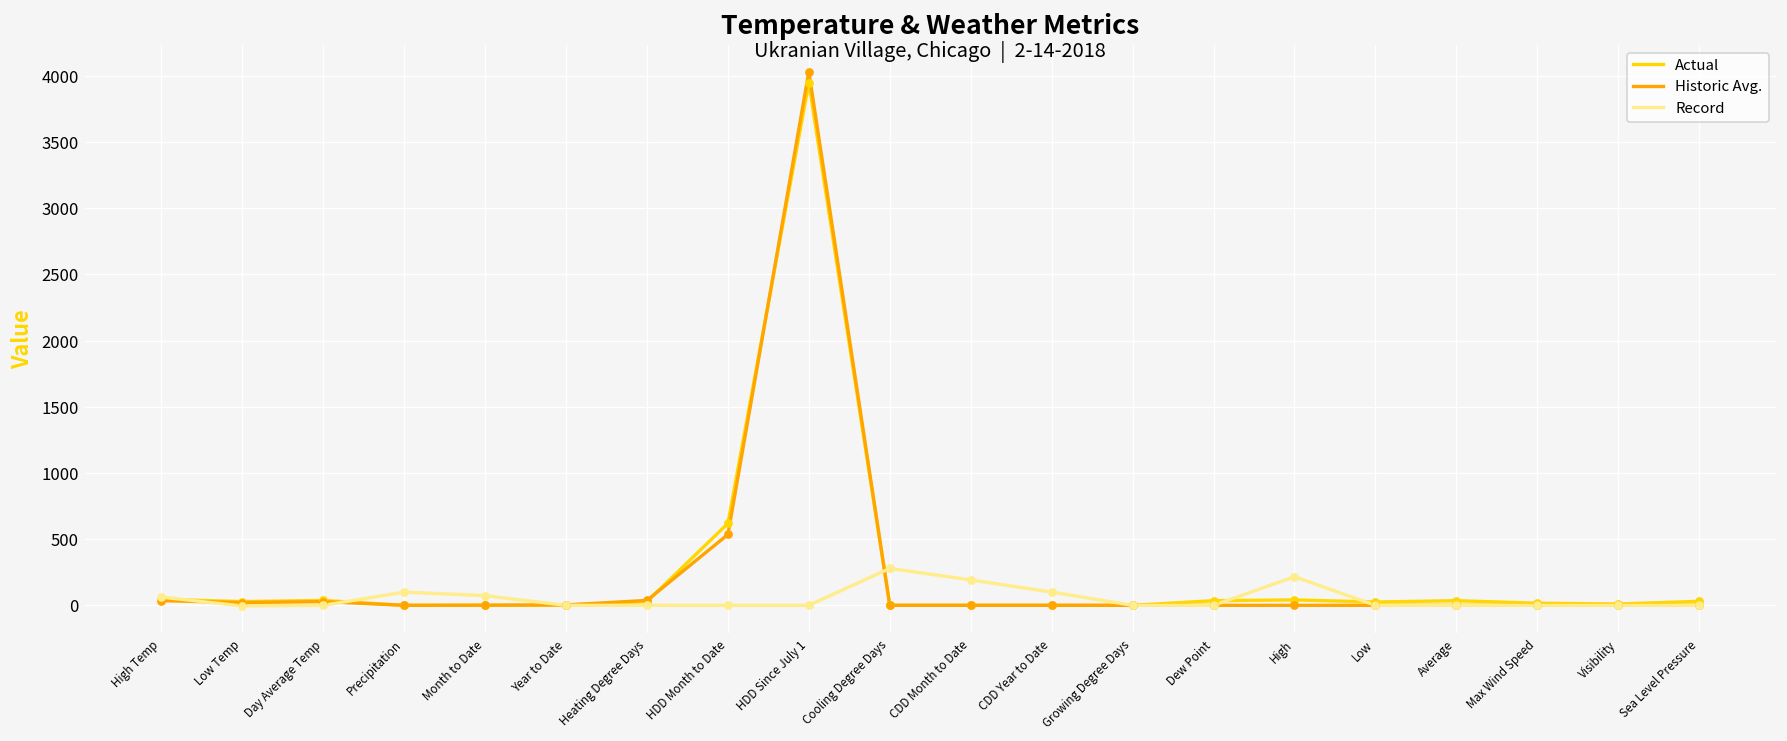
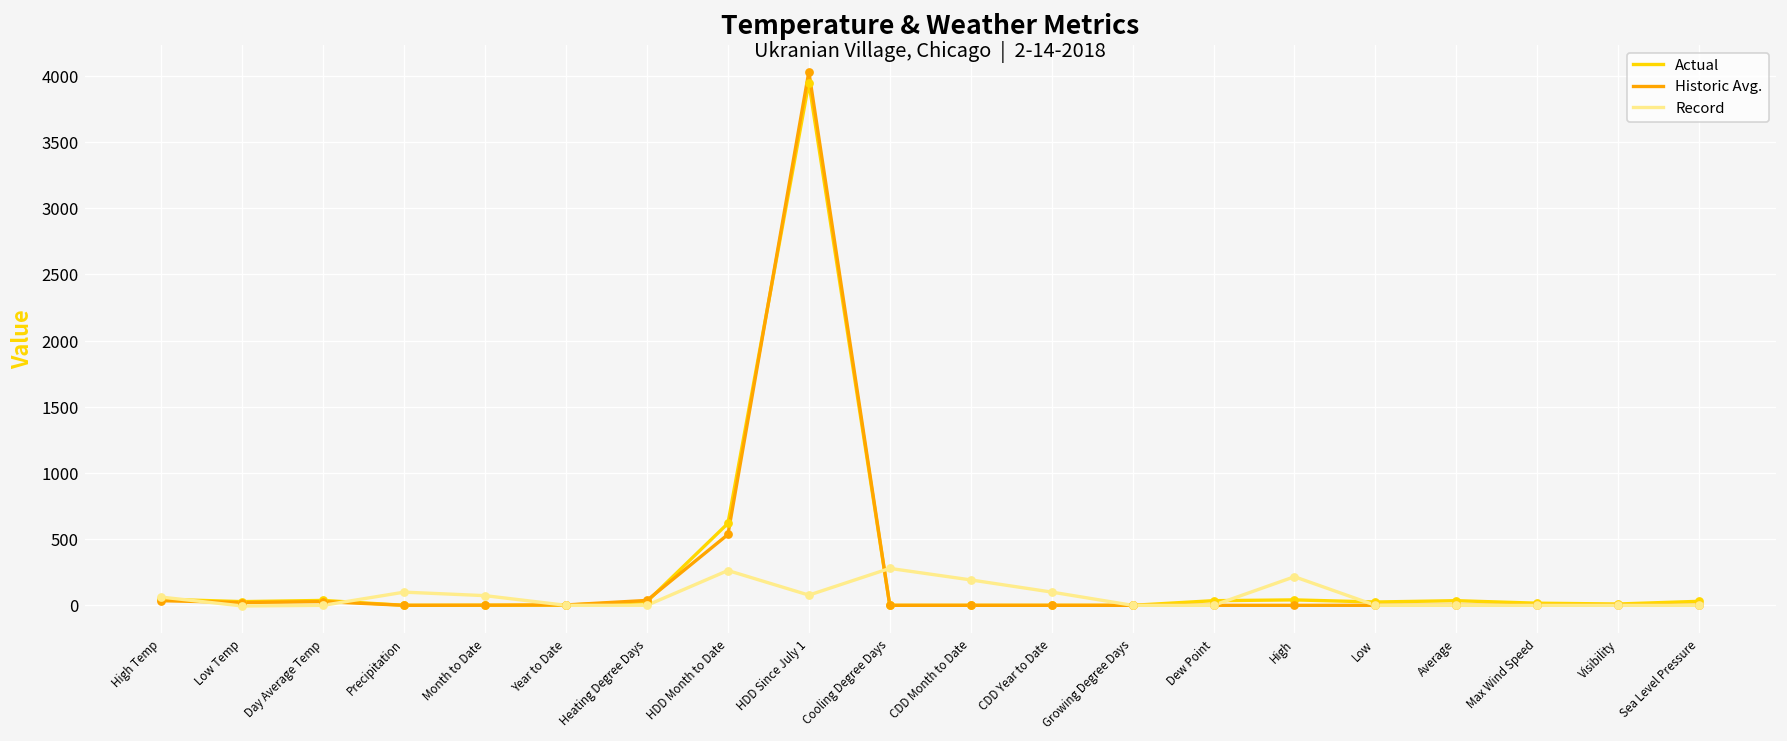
Record, HDD Month to Date: 0 -> 260
Record, HDD Since July 1: 0 -> 80
